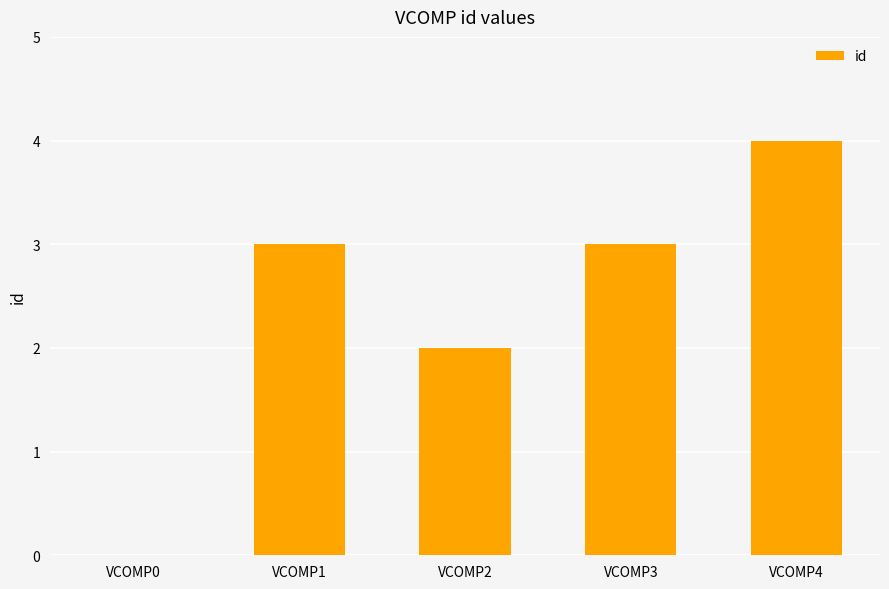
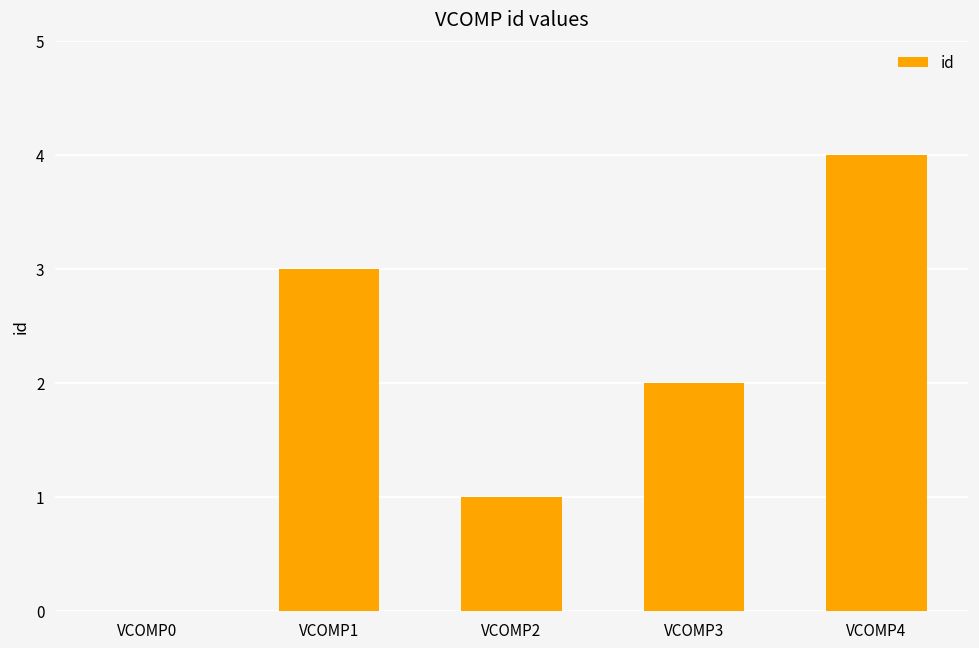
VCOMP2: 2 -> 1
VCOMP3: 3 -> 2
